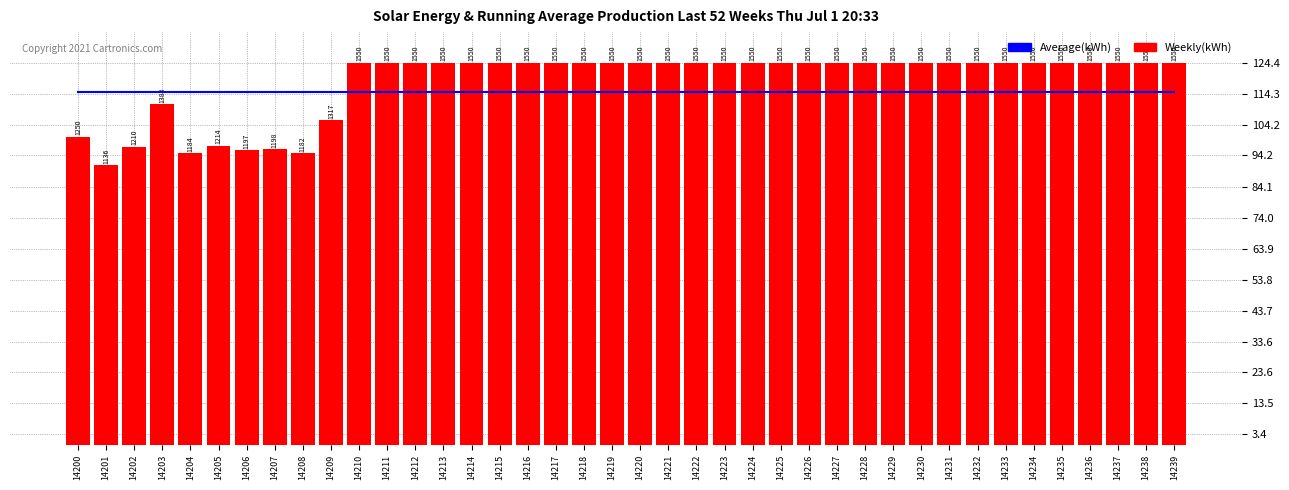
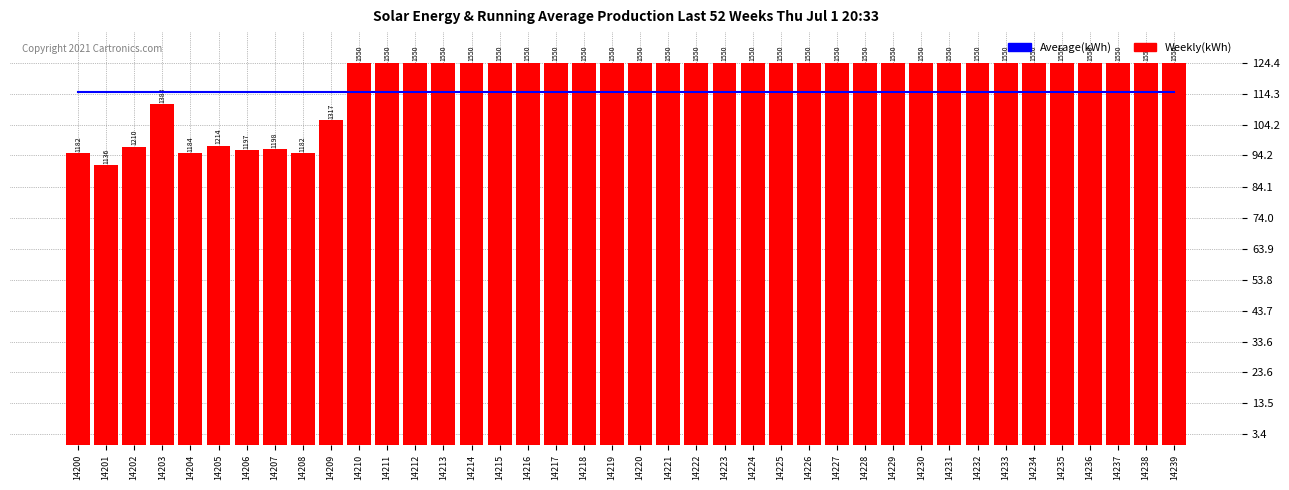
Weekly(kWh), 14200: 1250 -> 1182
